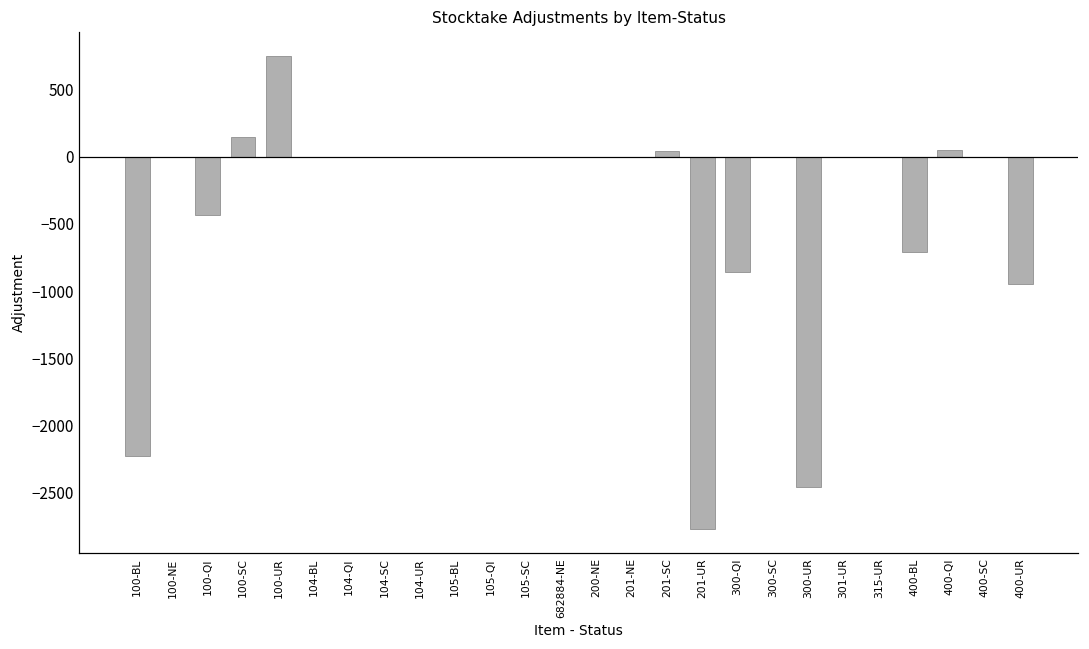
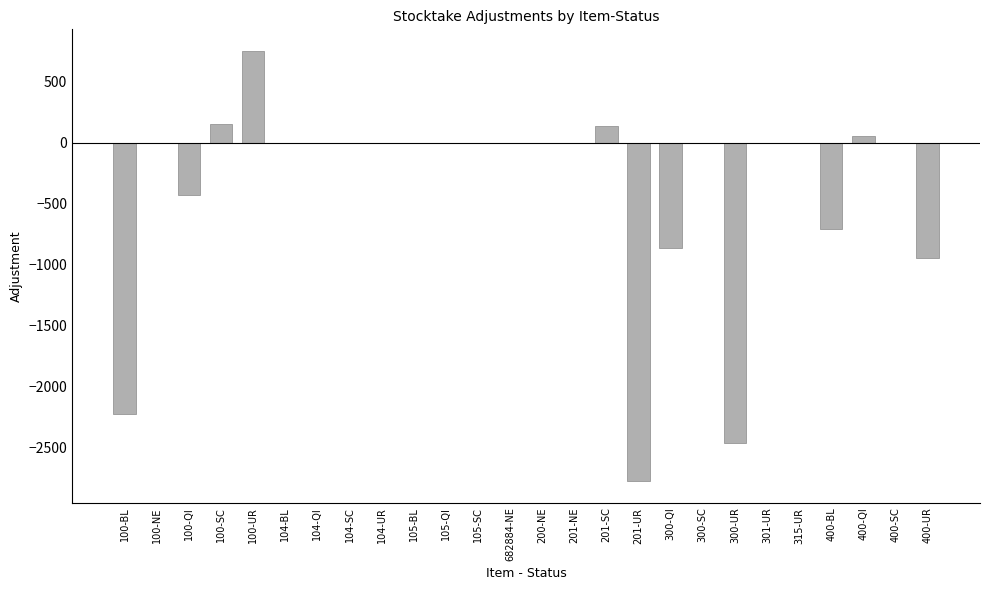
201-SC: 50 -> 140
